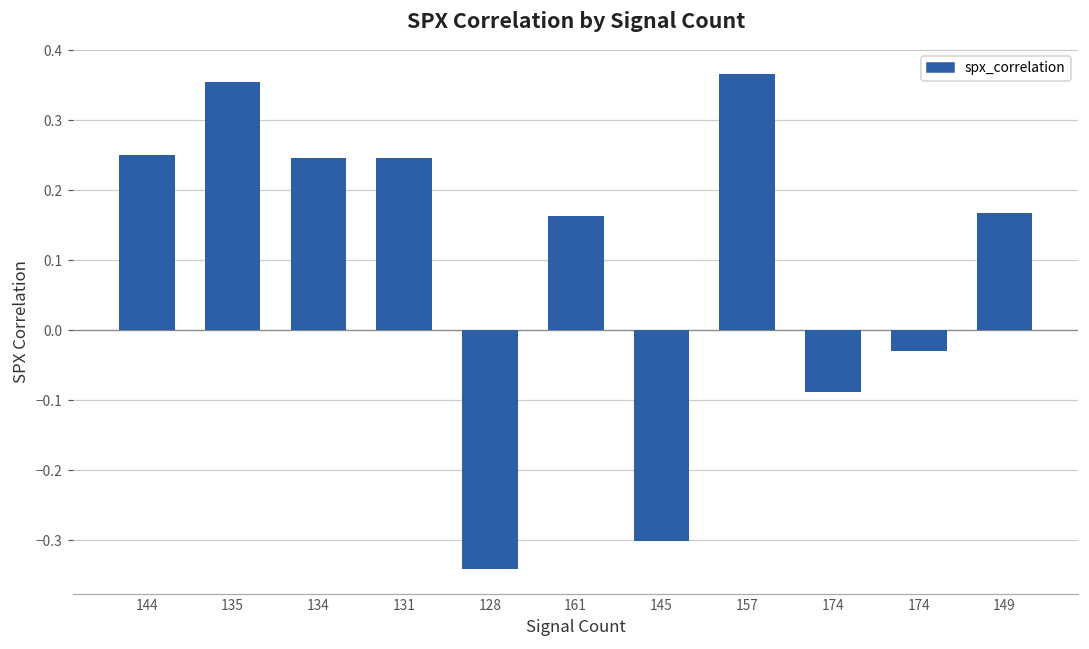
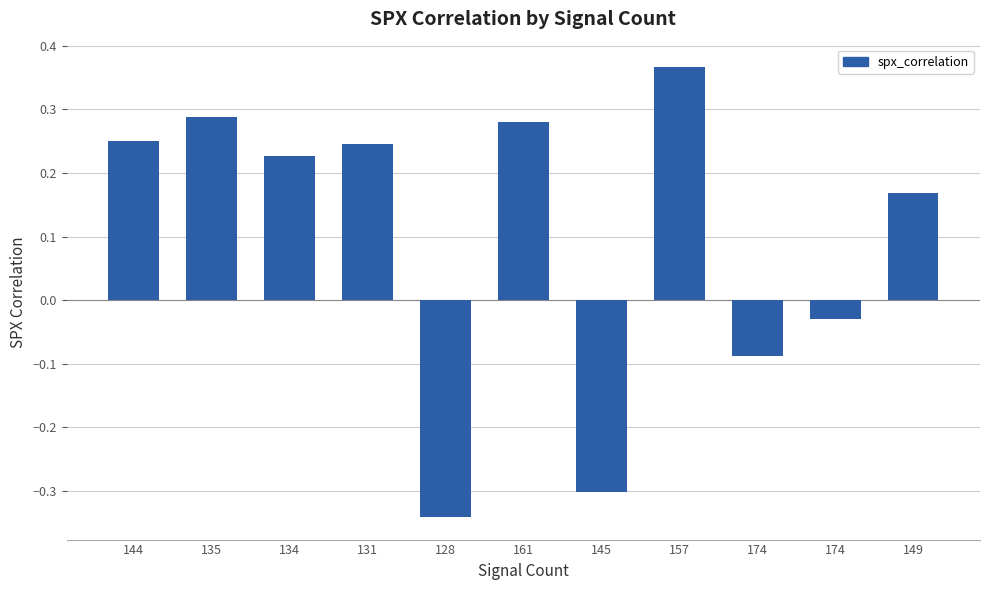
135: 0.36 -> 0.29
134: 0.25 -> 0.23
161: 0.16 -> 0.28
